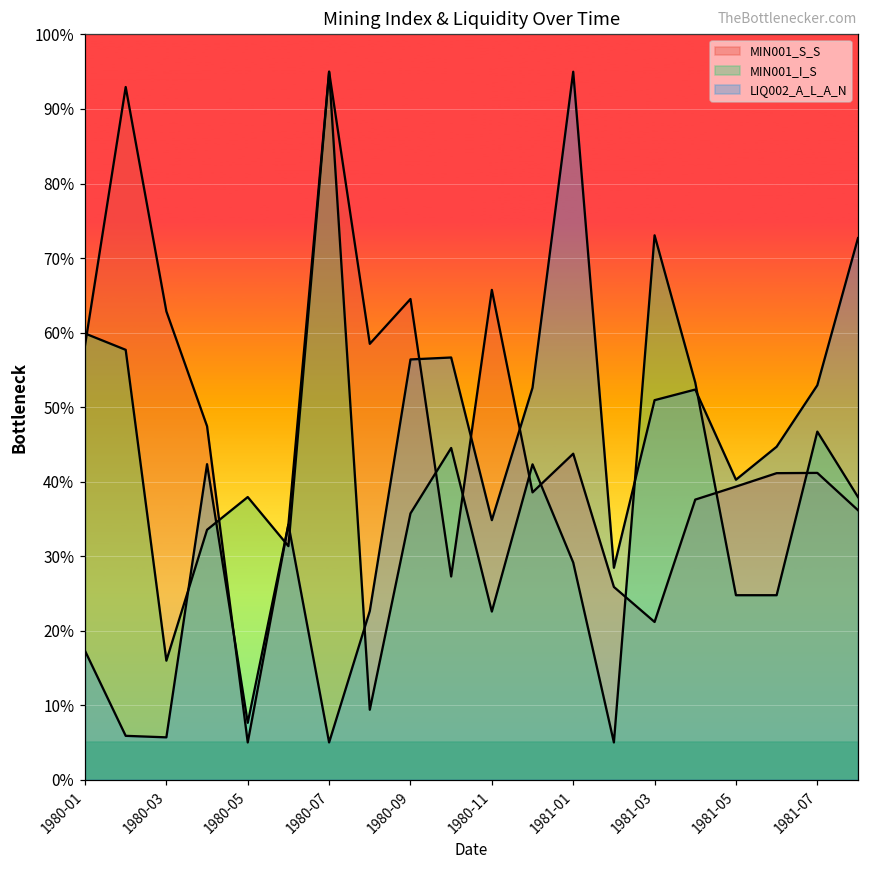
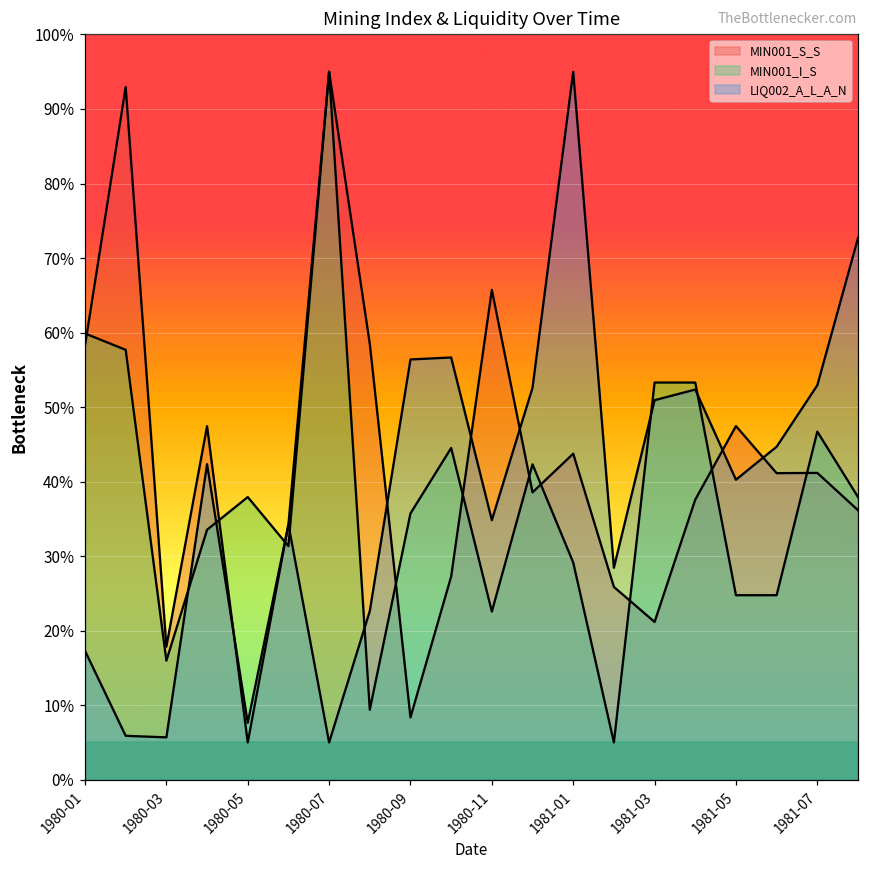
MIN001_S_S, 1980-03: 63% -> 18%
MIN001_S_S, 1980-09: 65% -> 8%
MIN001_I_S, 1981-03: 73% -> 53%
MIN001_S_S, 1981-05: 39% -> 47%
